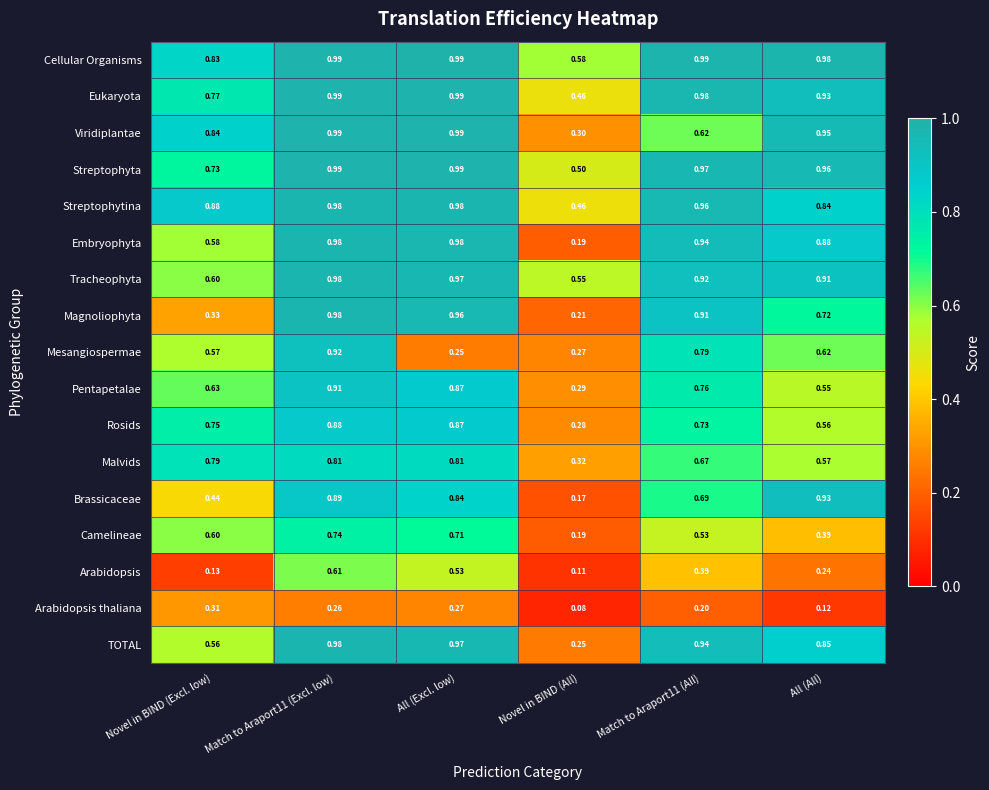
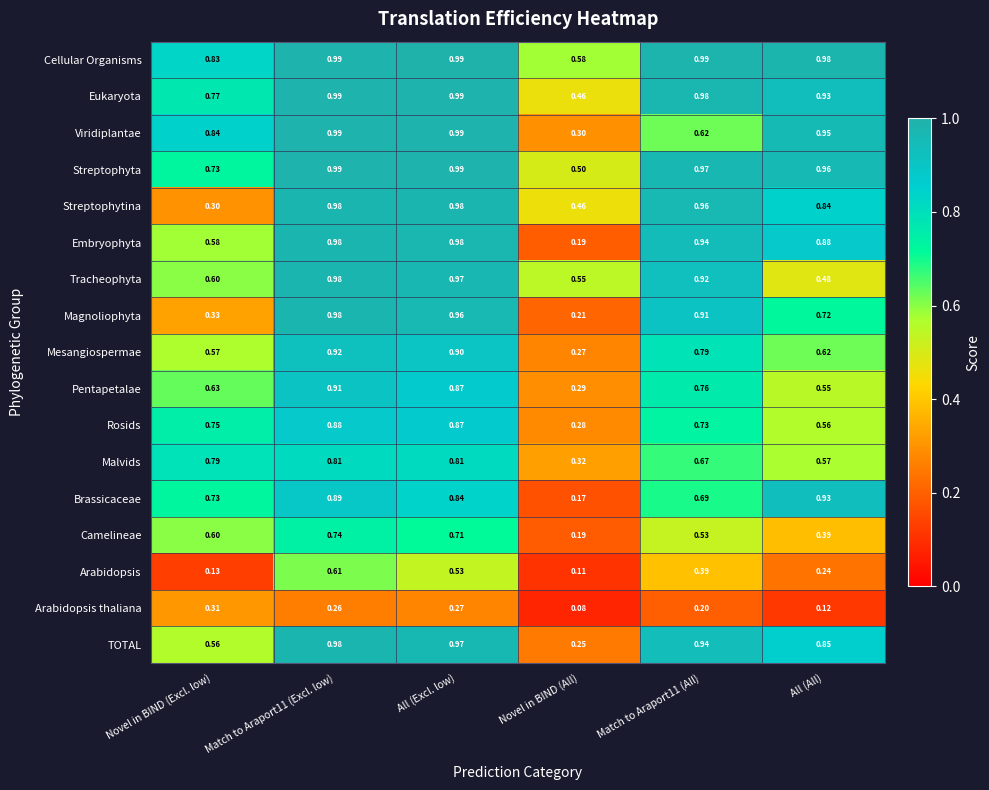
Streptophytina, Novel in BIND (Excl. low): 0.88 -> 0.30
Tracheophyta, All (All): 0.91 -> 0.48
Mesangiospermae, All (Excl. low): 0.25 -> 0.90
Brassicaceae, Novel in BIND (Excl. low): 0.44 -> 0.73
